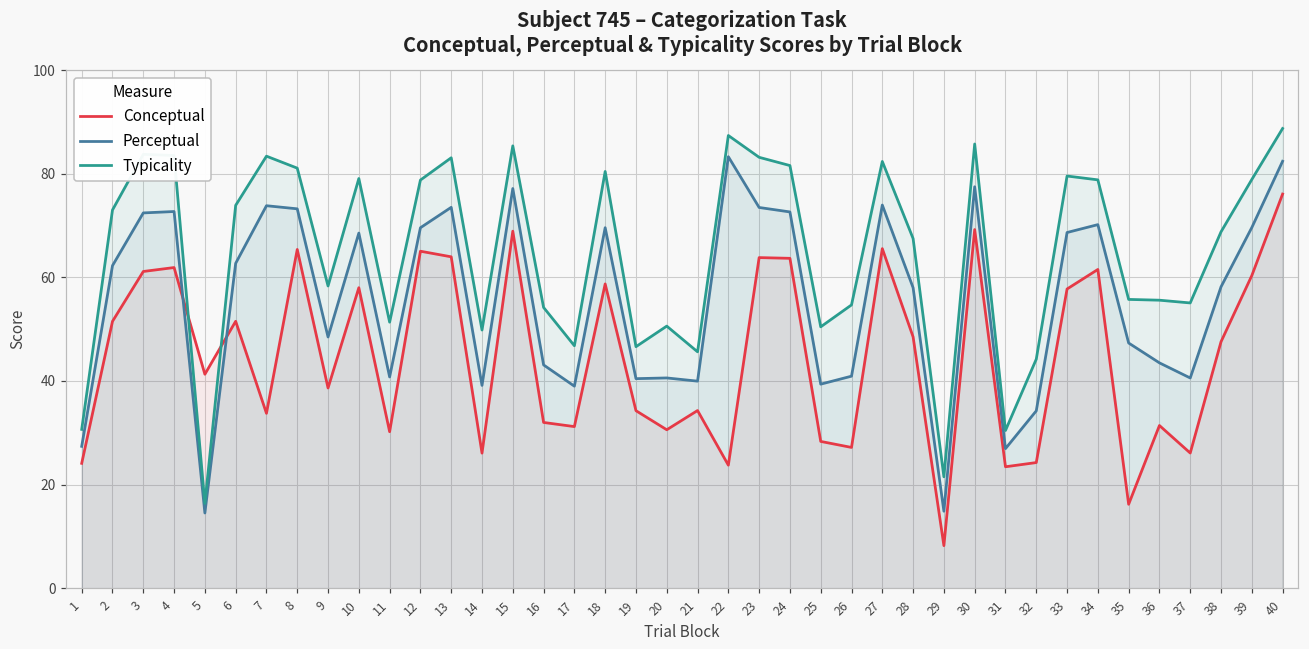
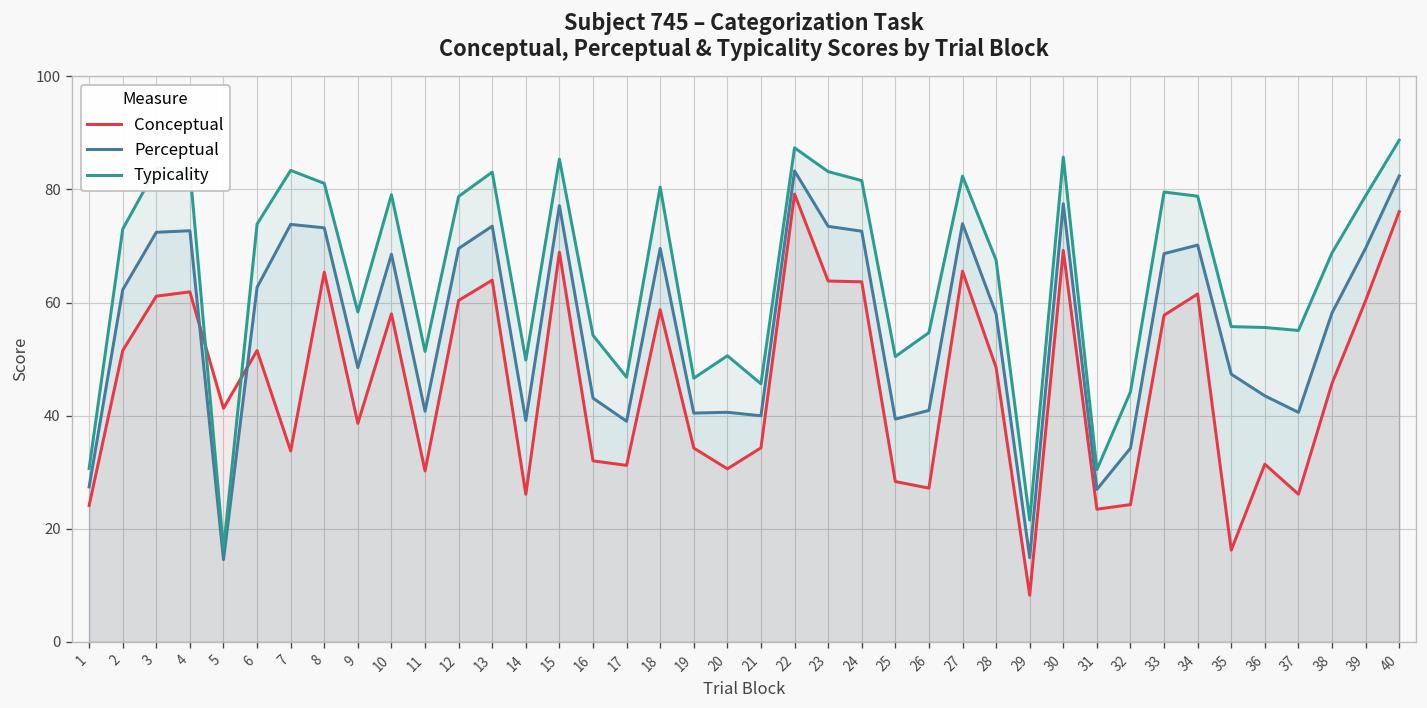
Conceptual, 12: 65 -> 60
Conceptual, 22: 24 -> 79
Conceptual, 38: 48 -> 46
